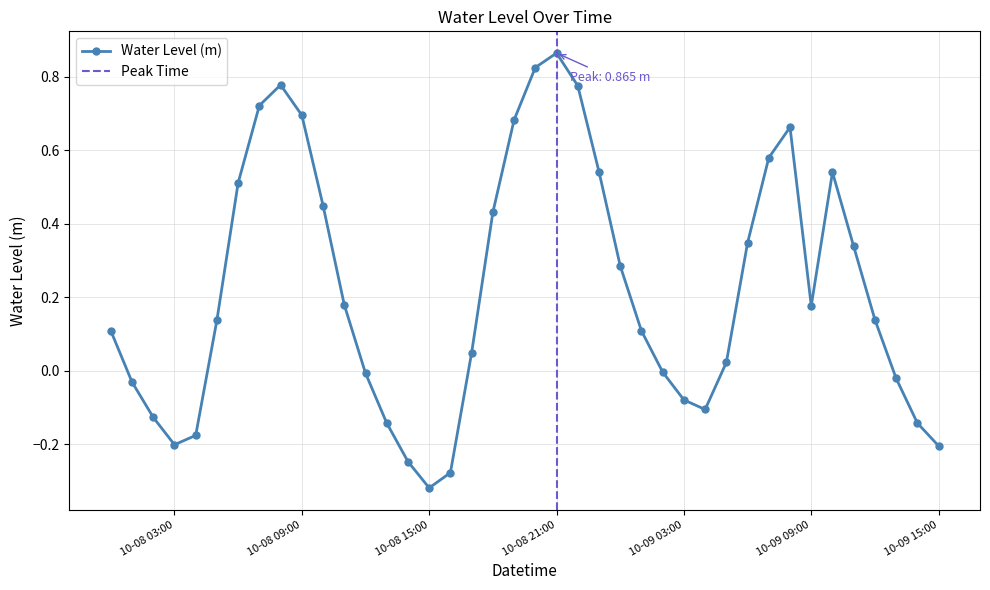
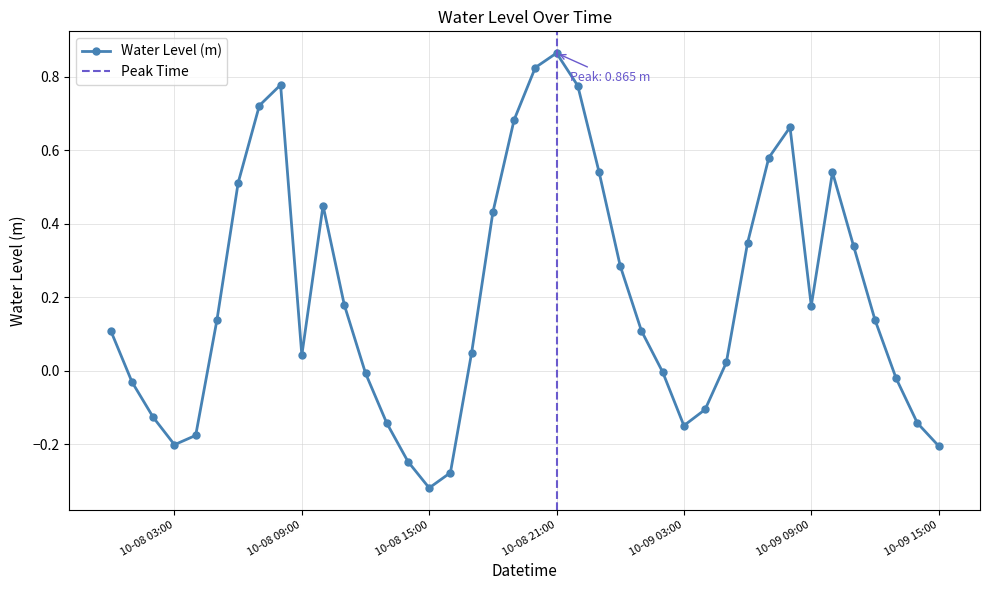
10-08 09:00: 0.70 -> 0.04
10-09 03:00: -0.08 -> -0.15
